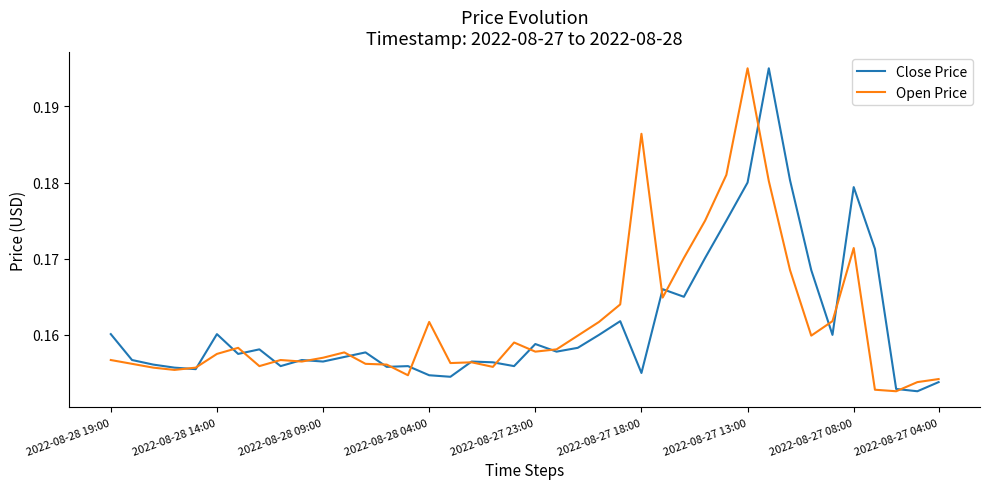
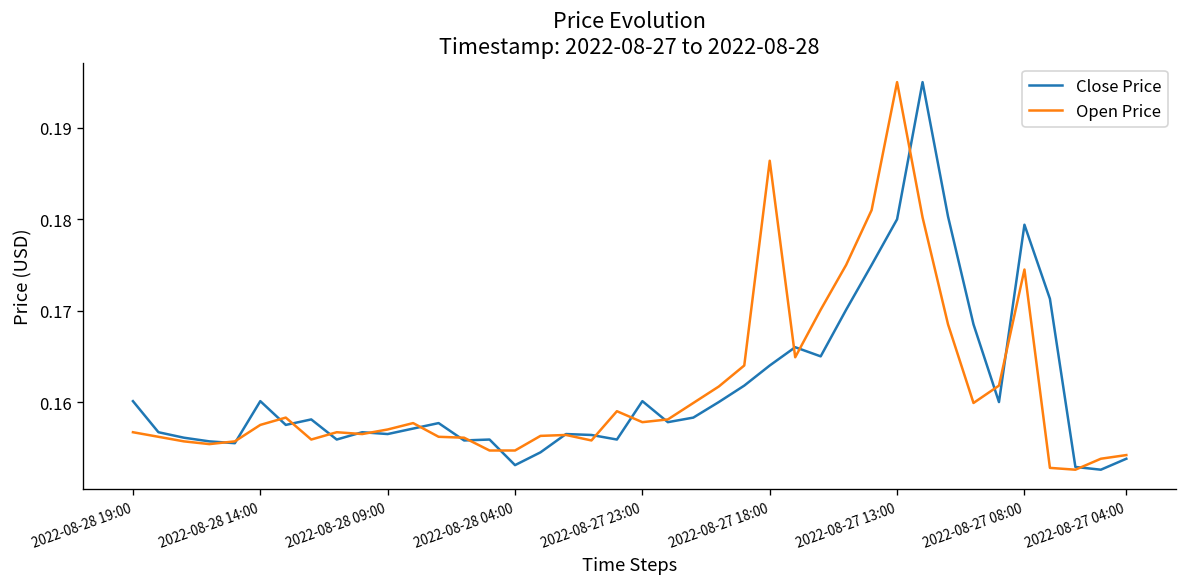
Close Price, 2022-08-28 04:00: 0.155 -> 0.153
Open Price, 2022-08-28 04:00: 0.162 -> 0.155
Close Price, 2022-08-27 23:00: 0.159 -> 0.160
Close Price, 2022-08-27 18:00: 0.155 -> 0.164
Open Price, 2022-08-27 08:00: 0.171 -> 0.175
